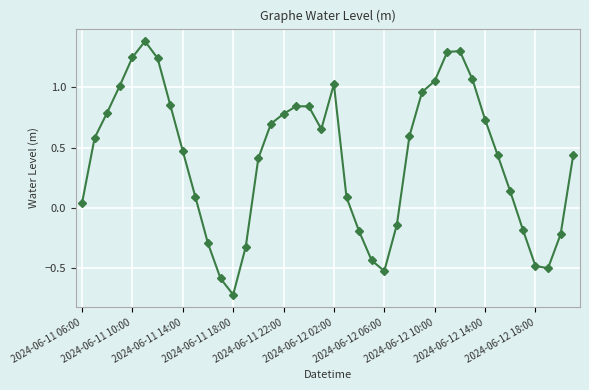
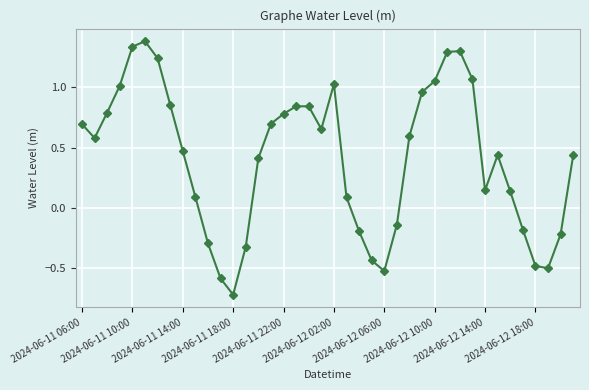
2024-06-11 06:00: 0.04 -> 0.69
2024-06-11 10:00: 1.25 -> 1.34
2024-06-12 14:00: 0.73 -> 0.15
